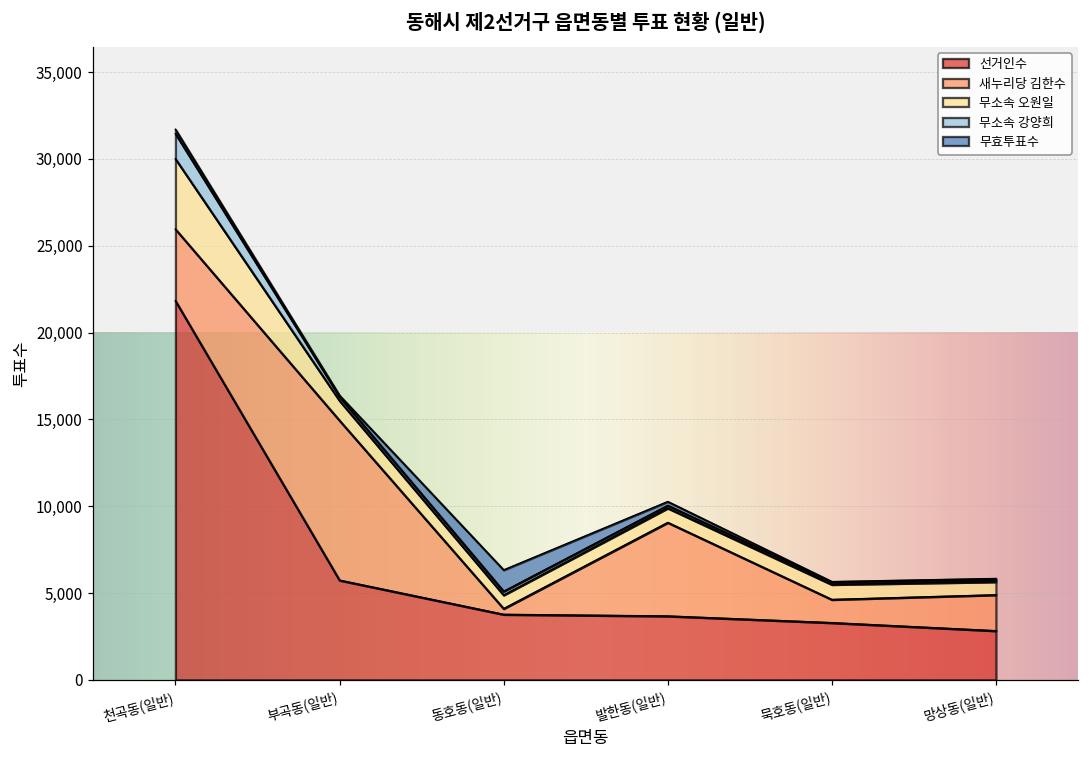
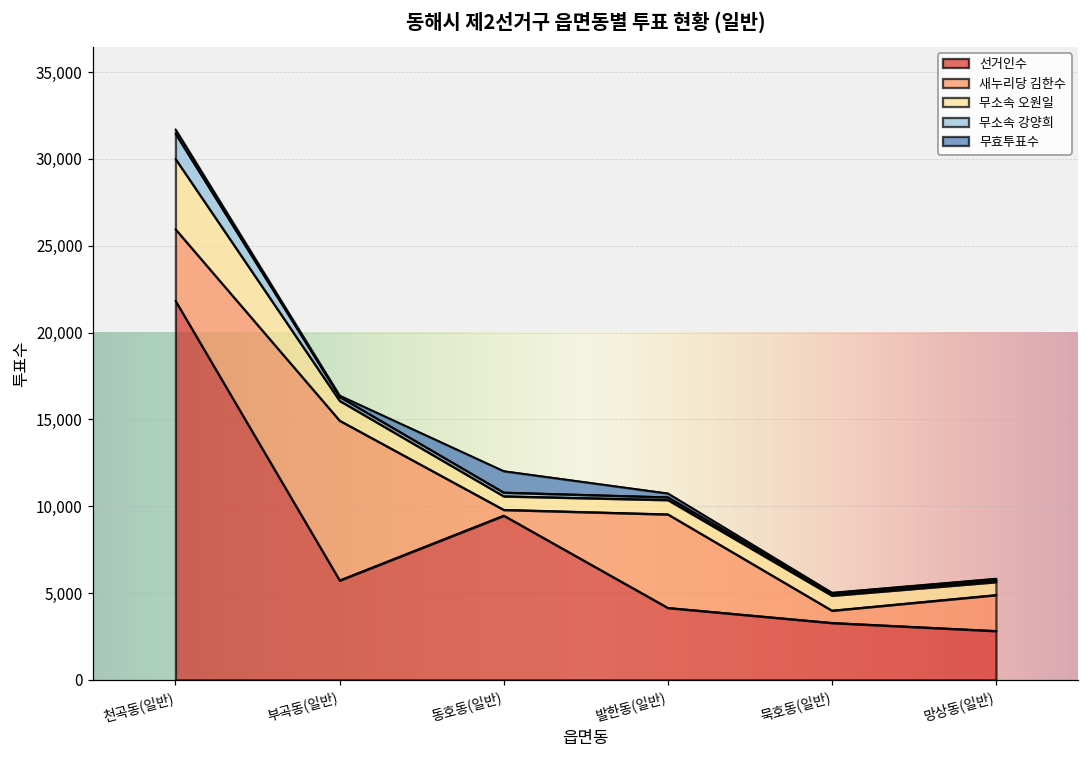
선거인수, 동호동(일반): 3,800 -> 9,500
선거인수, 발한동(일반): 3,700 -> 4,200
새누리당 김한수, 묵호동(일반): 1,300 -> 700
